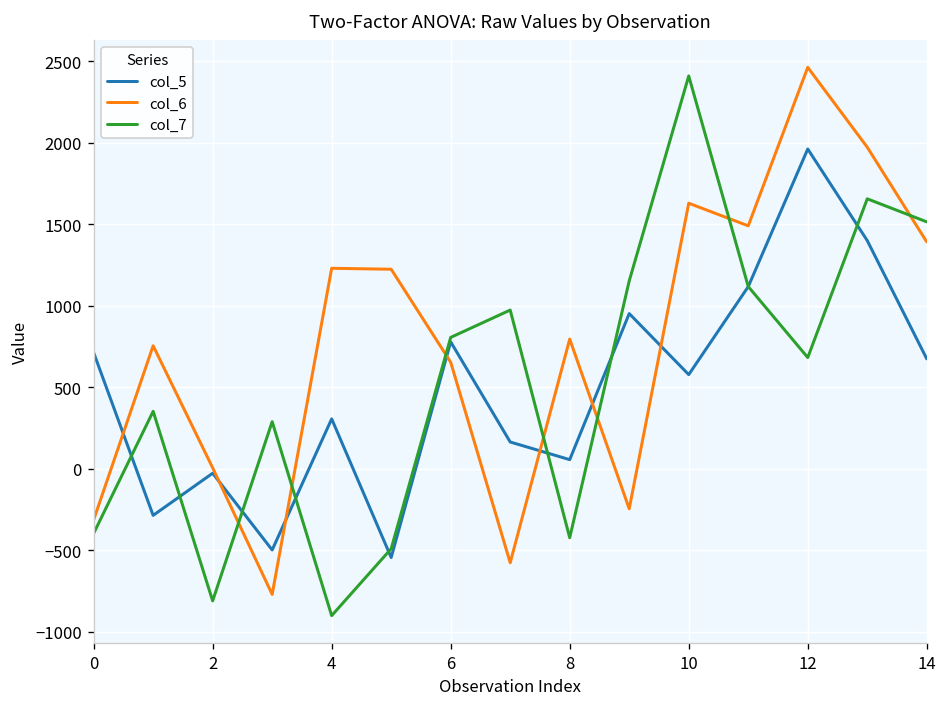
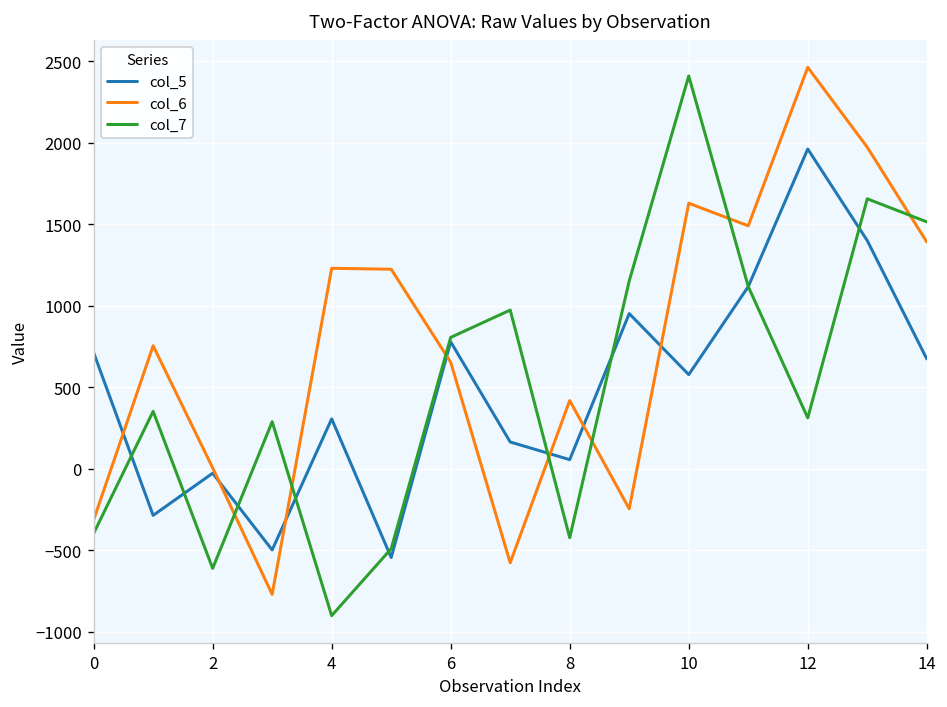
col_7, 2: -810 -> -610
col_6, 8: 800 -> 420
col_7, 12: 680 -> 310
